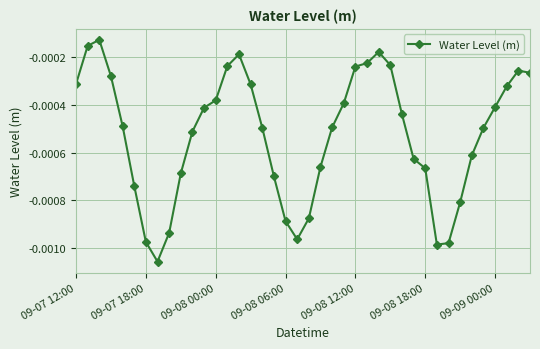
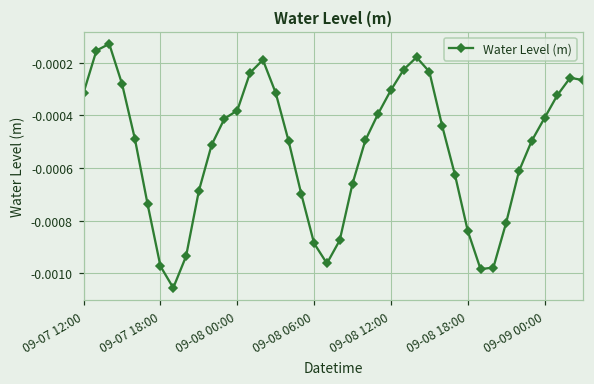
09-08 12:00: -0.00024 -> -0.00030
09-08 18:00: -0.00067 -> -0.00084
